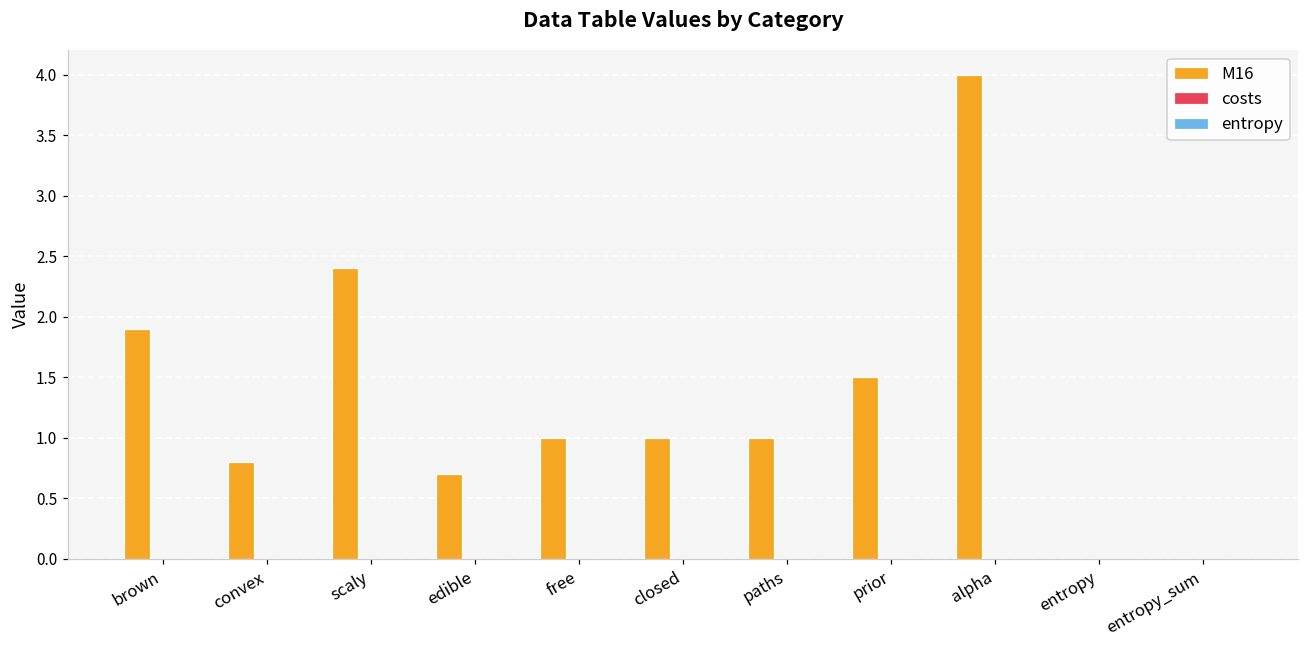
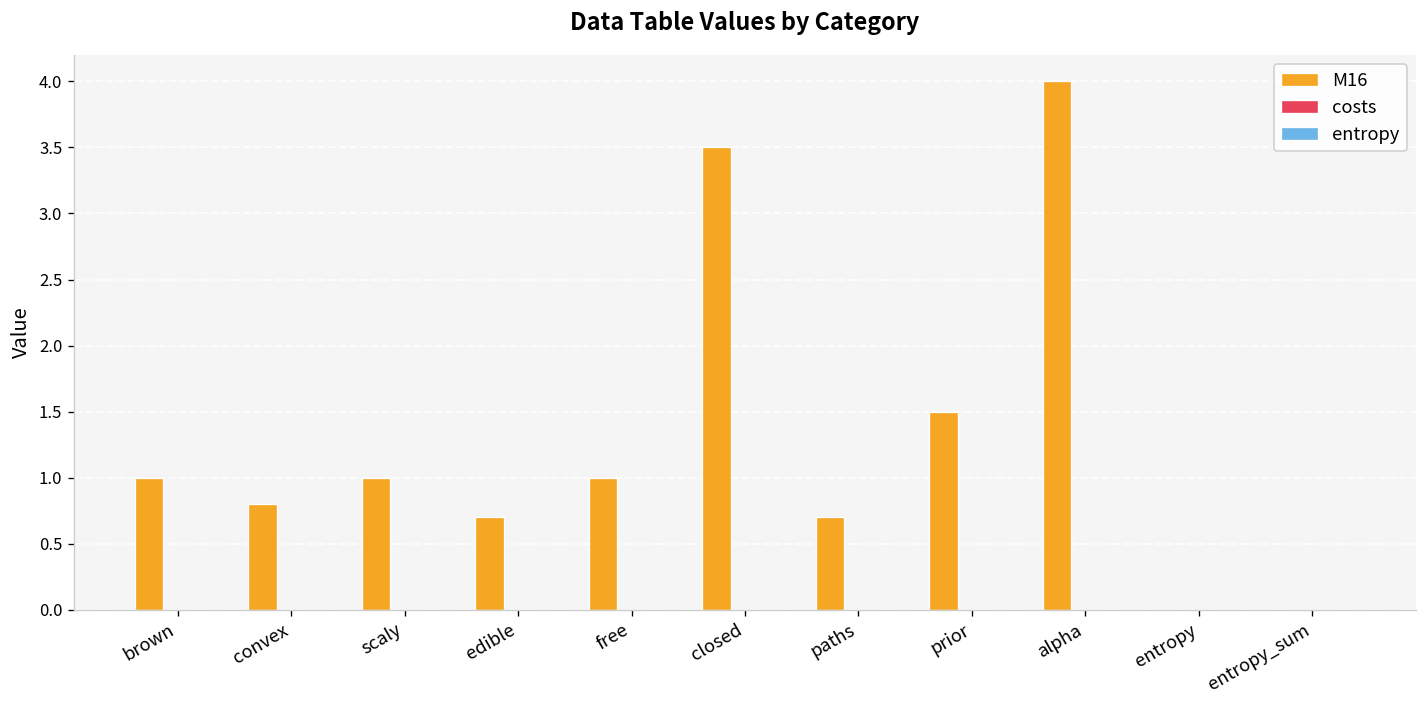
M16, brown: 1.9 -> 1.0
M16, scaly: 2.4 -> 1.0
M16, closed: 1.0 -> 3.5
M16, paths: 1.0 -> 0.7
